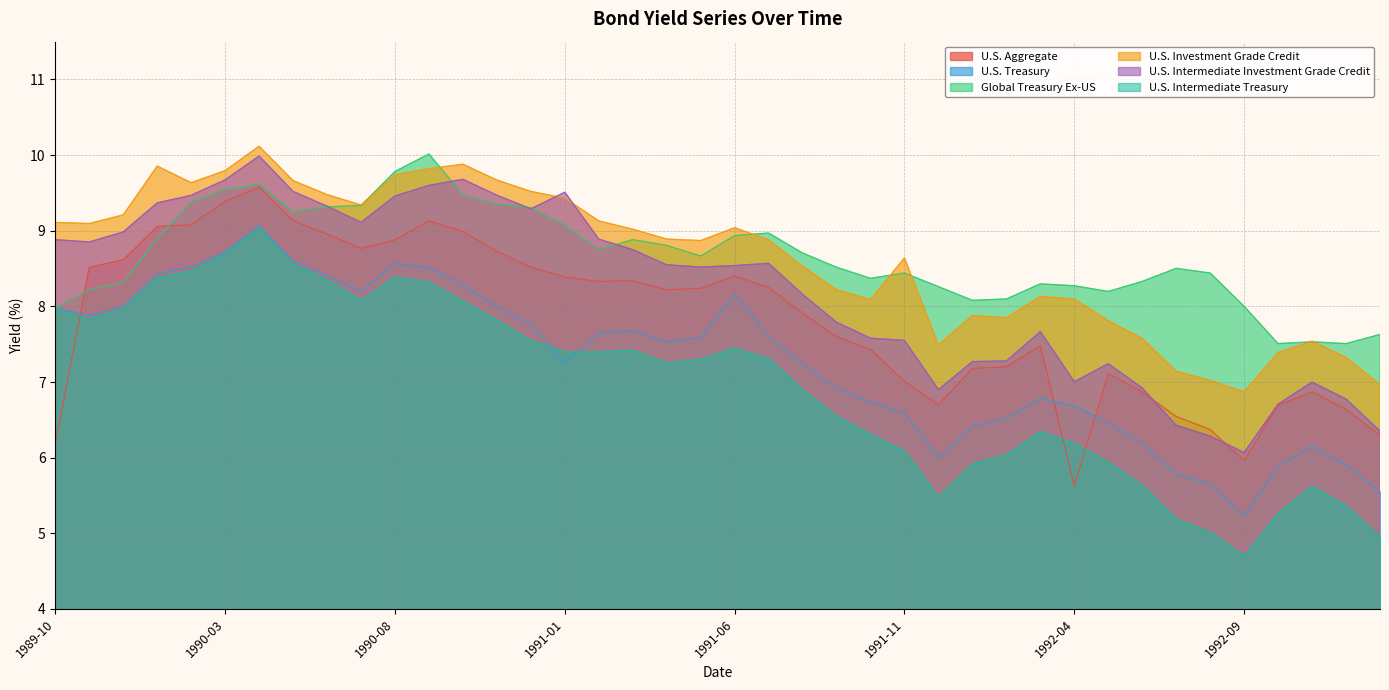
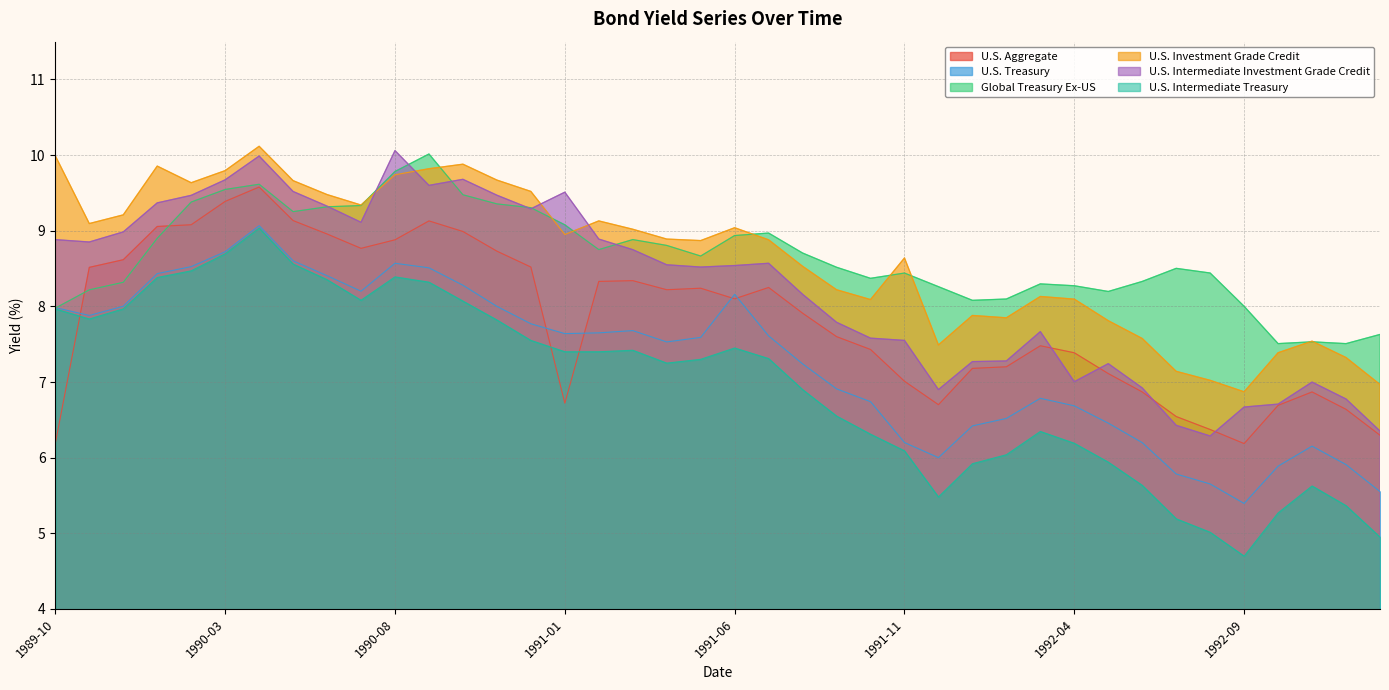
U.S. Investment Grade Credit, 1989-10: 9.1 -> 10.0
U.S. Intermediate Investment Grade Credit, 1990-08: 9.5 -> 10.1
U.S. Aggregate, 1991-01: 8.4 -> 6.7
U.S. Treasury, 1991-01: 7.3 -> 7.6
U.S. Investment Grade Credit, 1991-01: 9.4 -> 9.0
U.S. Aggregate, 1991-06: 8.4 -> 8.1
U.S. Treasury, 1991-11: 6.6 -> 6.2
U.S. Aggregate, 1992-04: 5.6 -> 7.4
U.S. Aggregate, 1992-09: 6.0 -> 6.2
U.S. Treasury, 1992-09: 5.2 -> 5.4
U.S. Intermediate Investment Grade Credit, 1992-09: 6.1 -> 6.7
